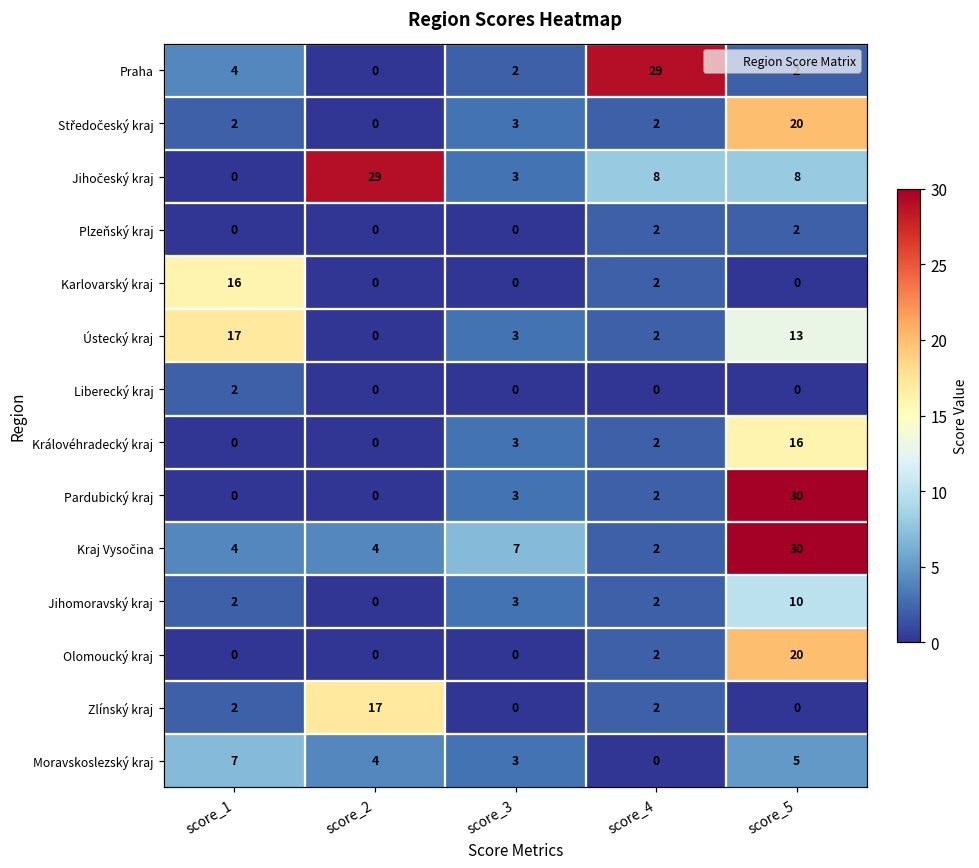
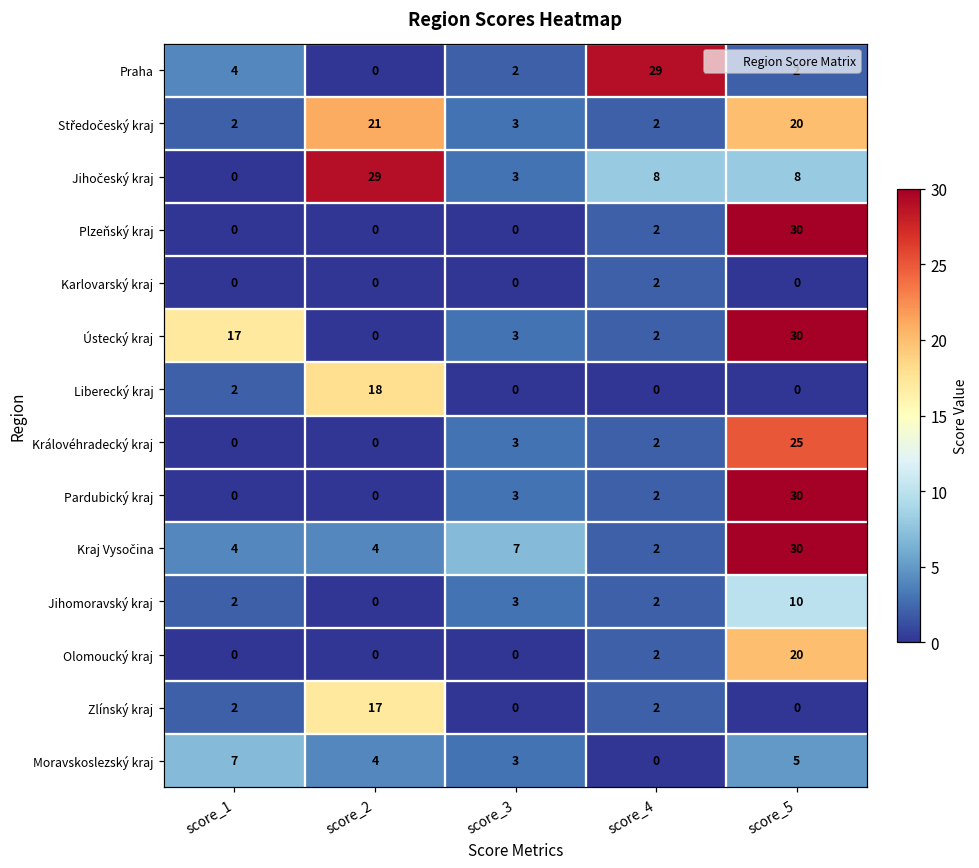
Středočeský kraj, score_2: 0 -> 21
Plzeňský kraj, score_5: 2 -> 30
Karlovarský kraj, score_1: 16 -> 0
Ústecký kraj, score_5: 13 -> 30
Liberecký kraj, score_2: 0 -> 18
Královéhradecký kraj, score_5: 16 -> 25
